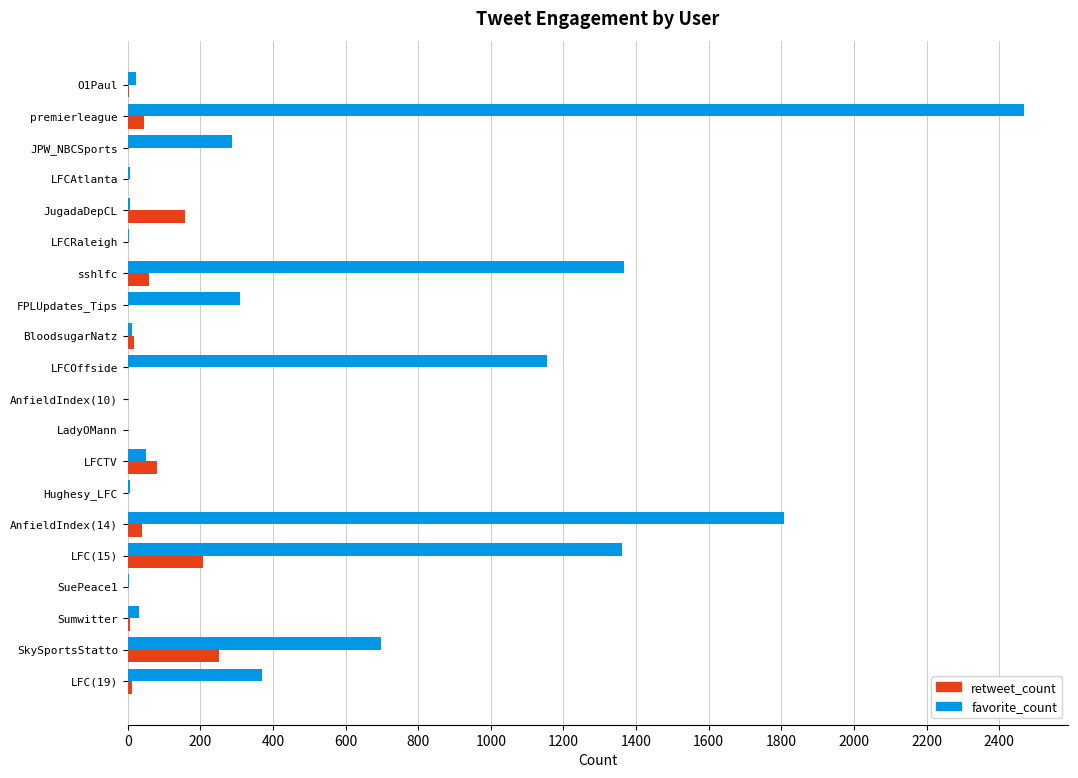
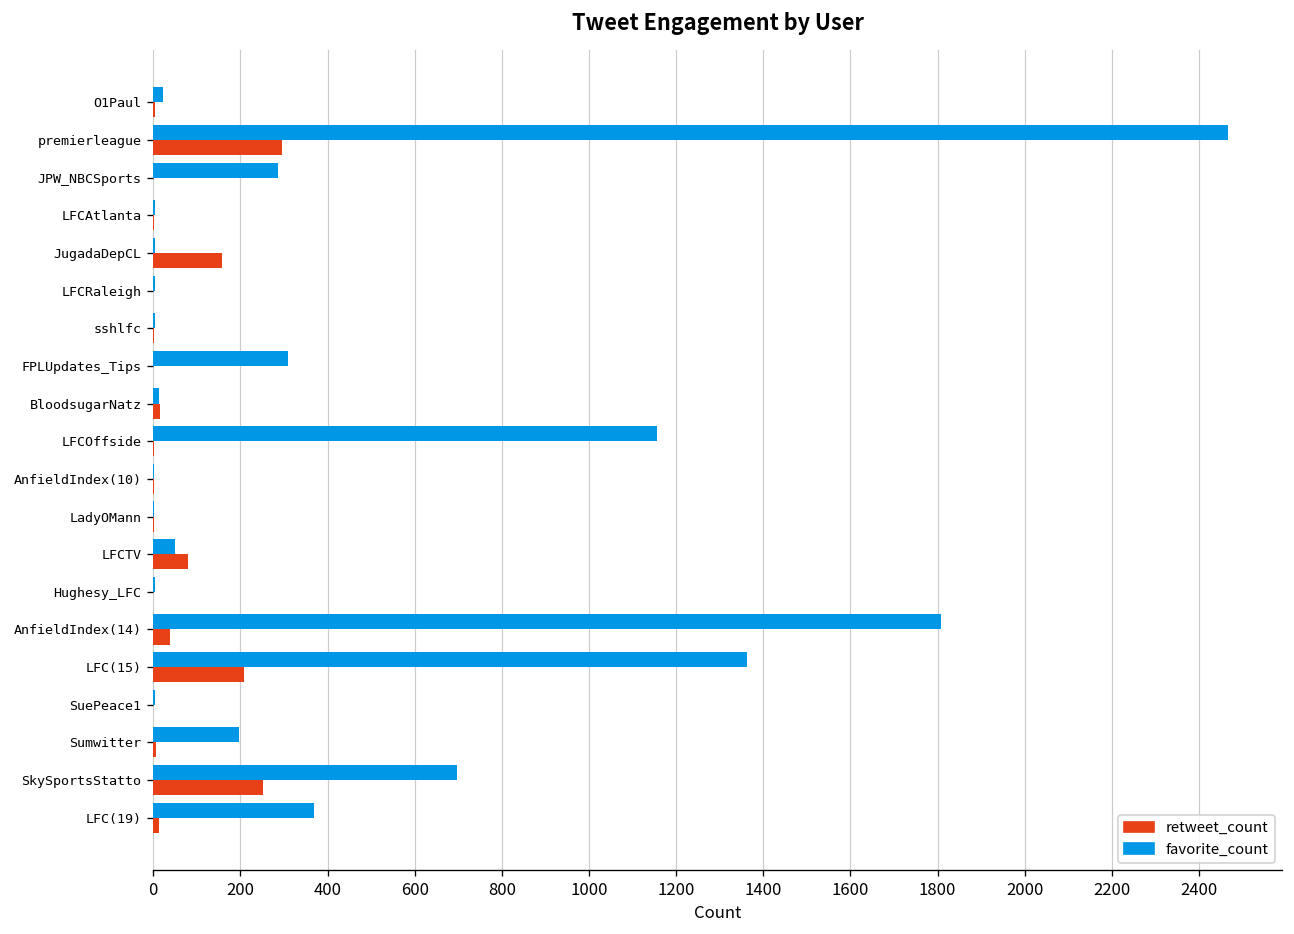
retweet_count, premierleague: 50 -> 300
favorite_count, sshlfc: 1370 -> 0
retweet_count, sshlfc: 60 -> 0
favorite_count, Sumwitter: 30 -> 200
